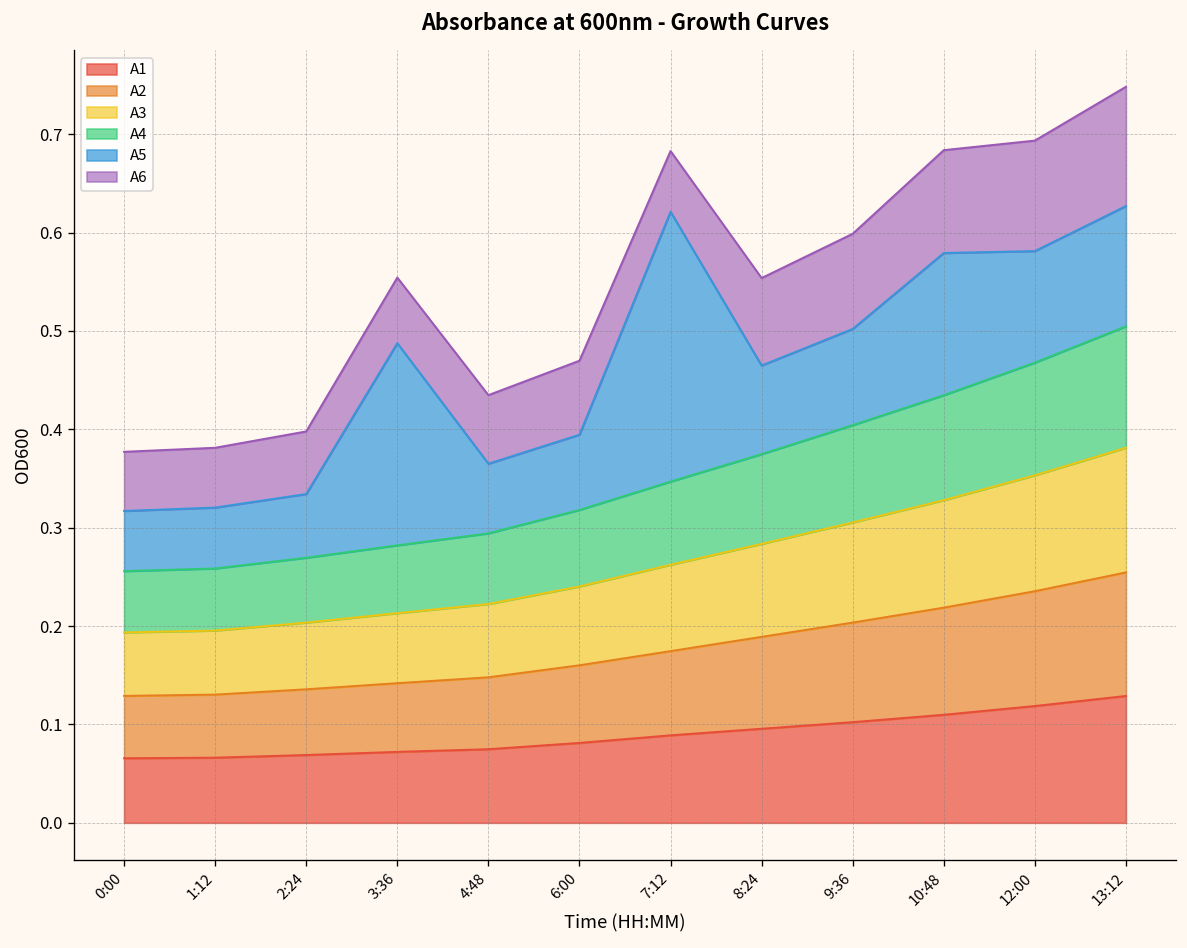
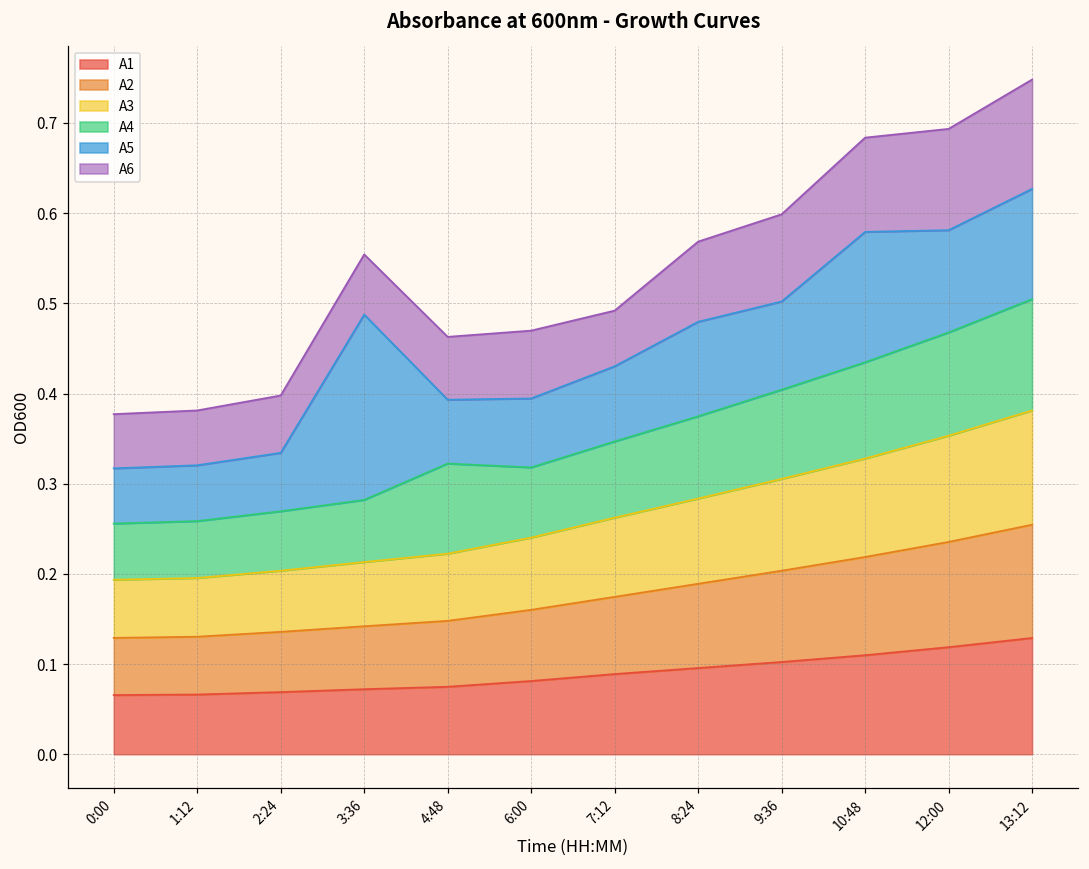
A4, 4:48: 0.07 -> 0.10
A5, 7:12: 0.27 -> 0.08
A5, 8:24: 0.09 -> 0.10
